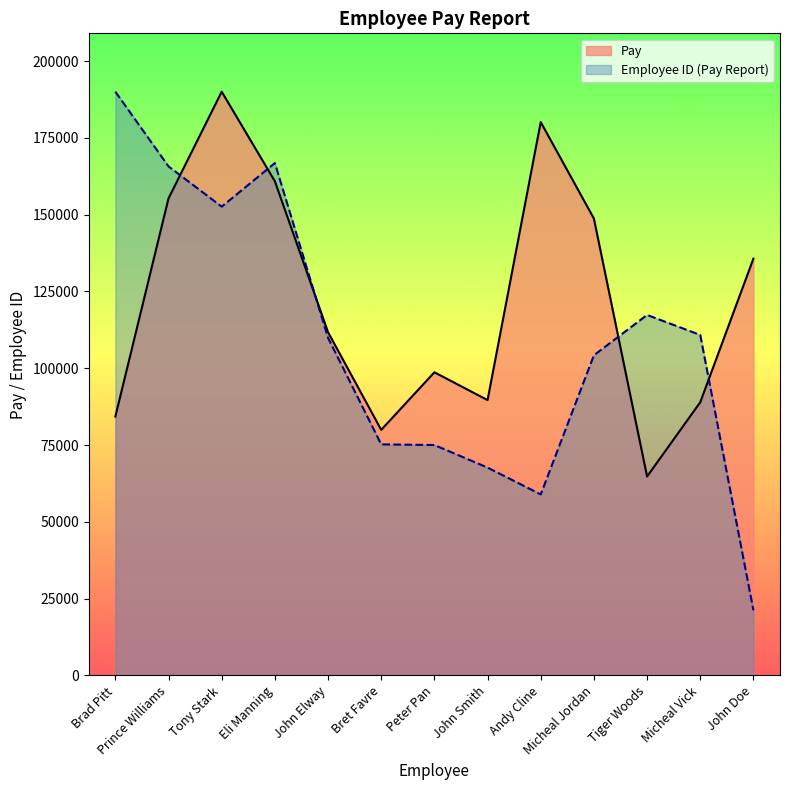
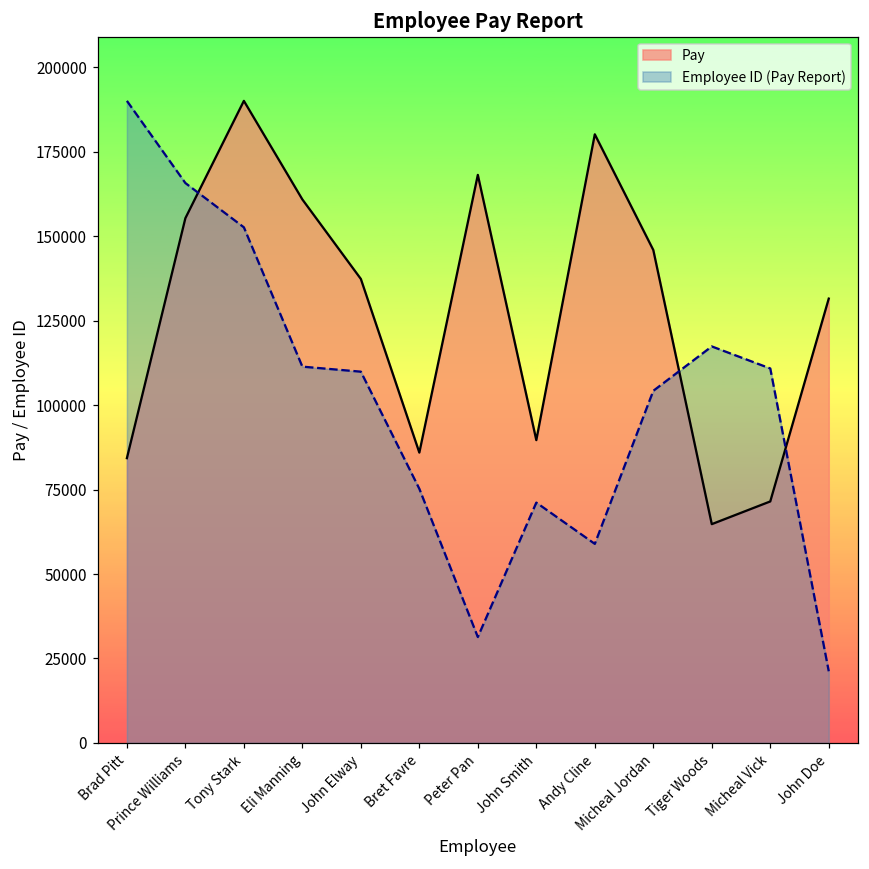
Employee ID (Pay Report), Eli Manning: 167000 -> 111000
Pay, John Elway: 112000 -> 137000
Pay, Bret Favre: 80000 -> 86000
Pay, Peter Pan: 99000 -> 168000
Employee ID (Pay Report), Peter Pan: 75000 -> 31000
Employee ID (Pay Report), John Smith: 68000 -> 71000
Pay, Micheal Jordan: 149000 -> 146000
Pay, Micheal Vick: 89000 -> 71000
Pay, John Doe: 136000 -> 132000
